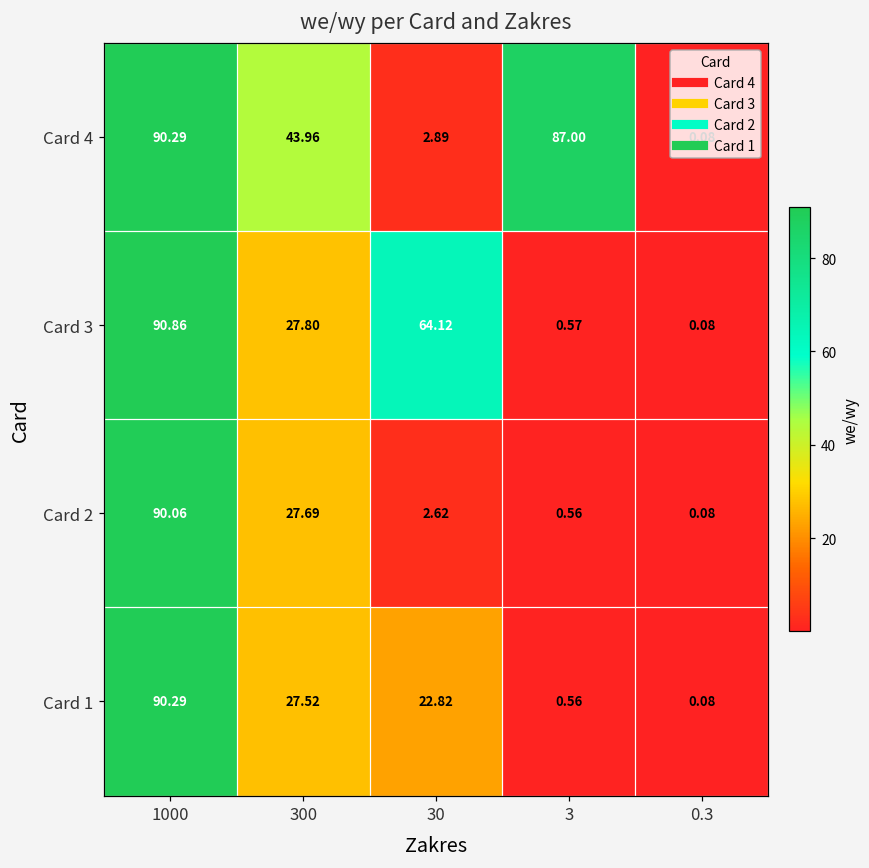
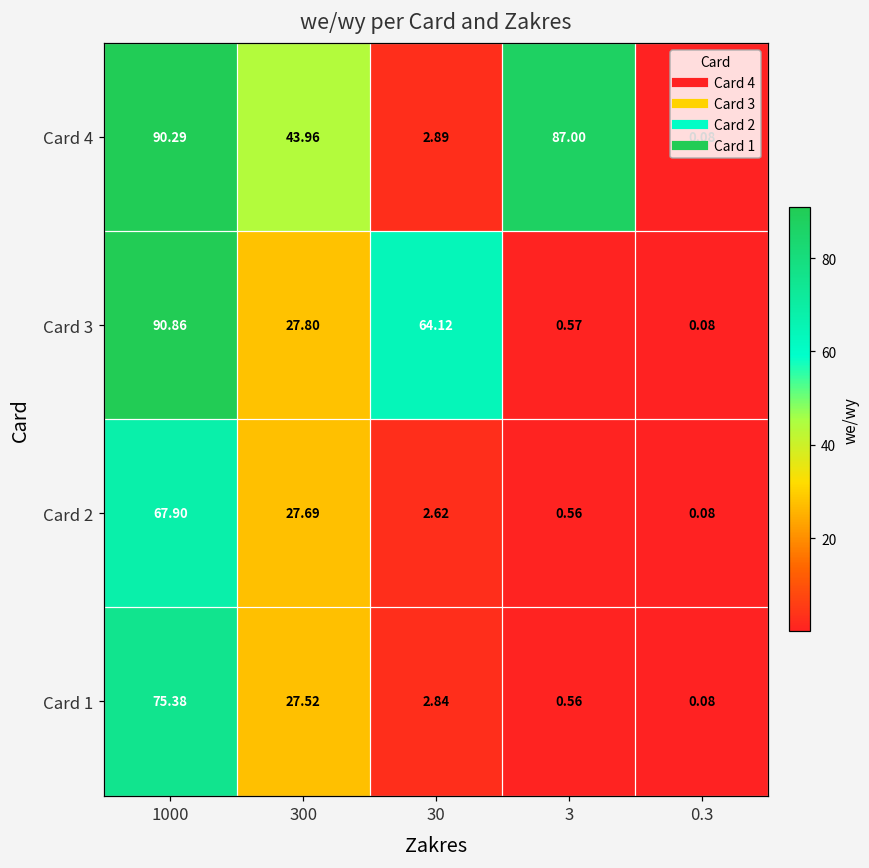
Card 2, 1000: 90.06 -> 67.90
Card 1, 1000: 90.29 -> 75.38
Card 1, 30: 22.82 -> 2.84
